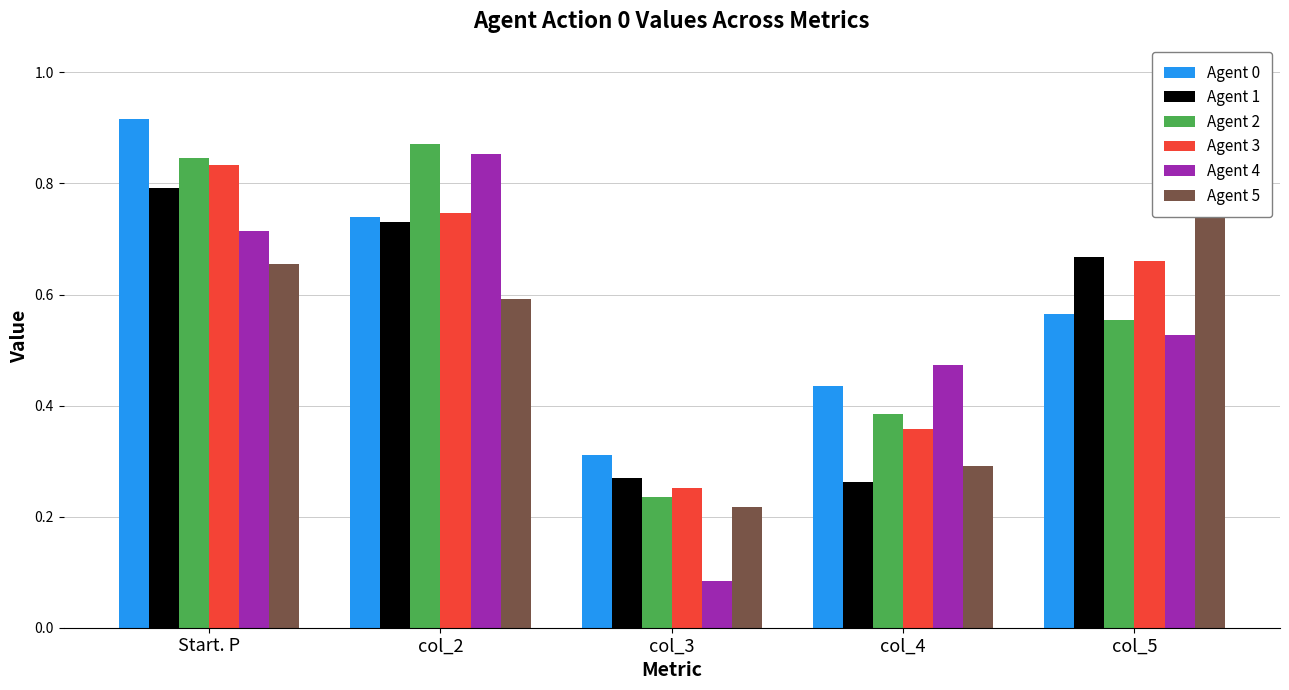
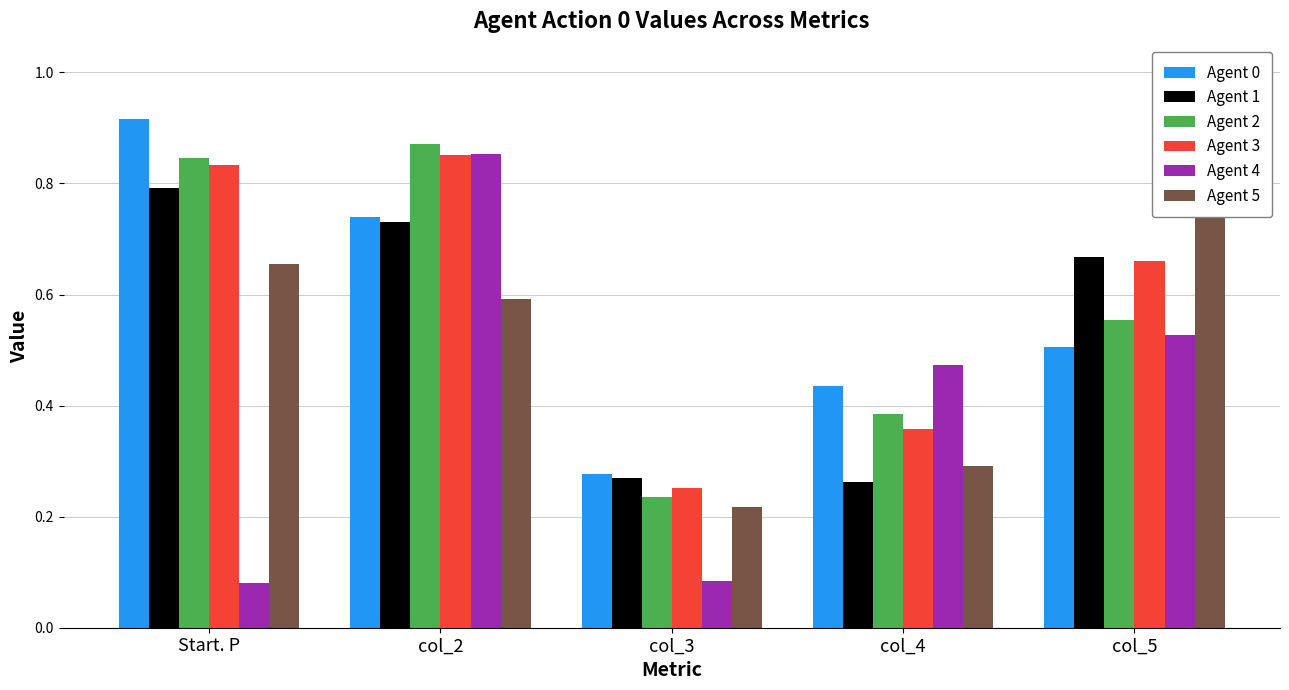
Agent 4, Start. P: 0.71 -> 0.08
Agent 3, col_2: 0.75 -> 0.85
Agent 0, col_3: 0.31 -> 0.28
Agent 0, col_5: 0.56 -> 0.51
